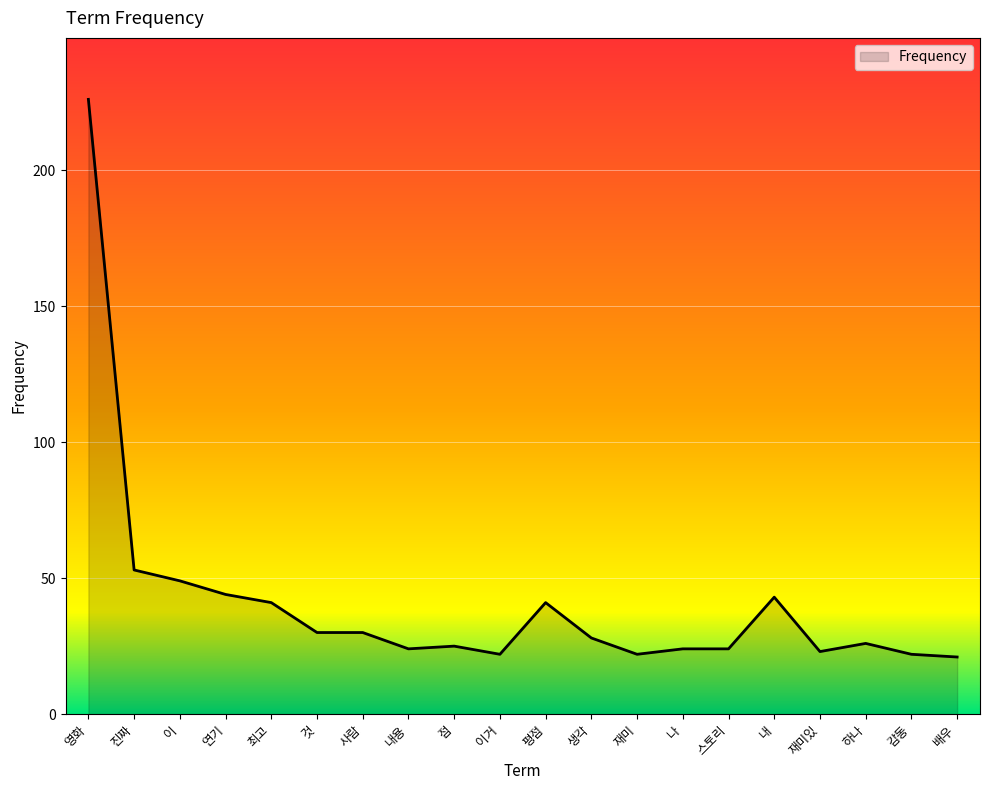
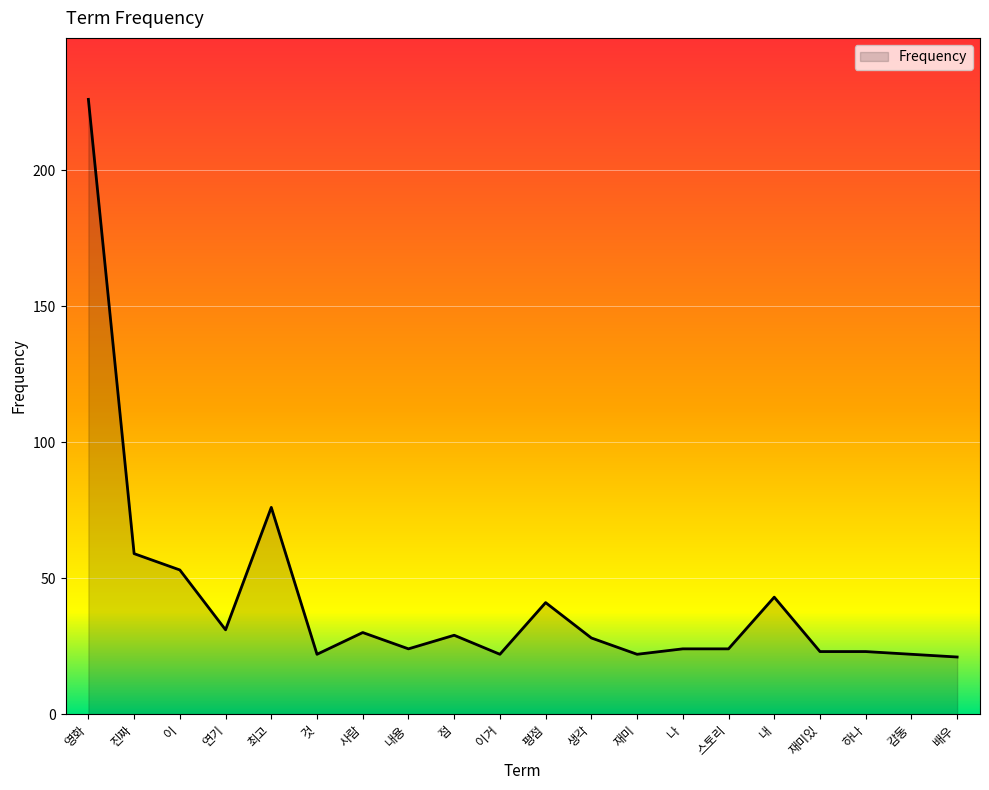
진짜: 53 -> 59
이: 49 -> 53
연기: 44 -> 31
최고: 41 -> 76
것: 30 -> 22
점: 25 -> 29
하나: 26 -> 23
